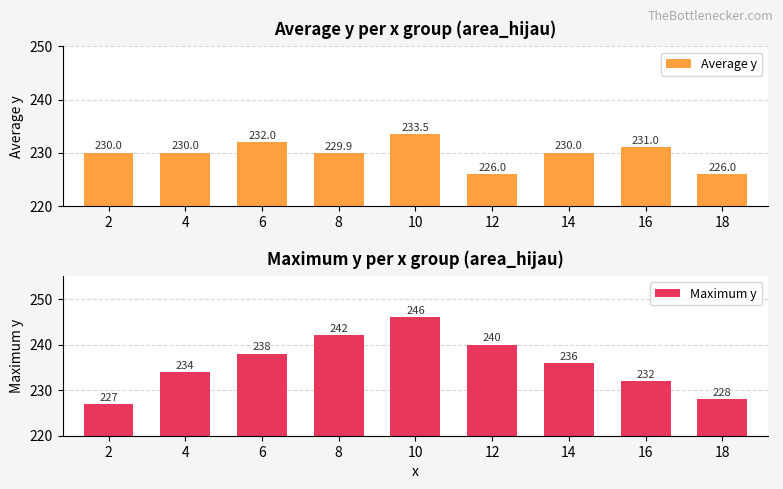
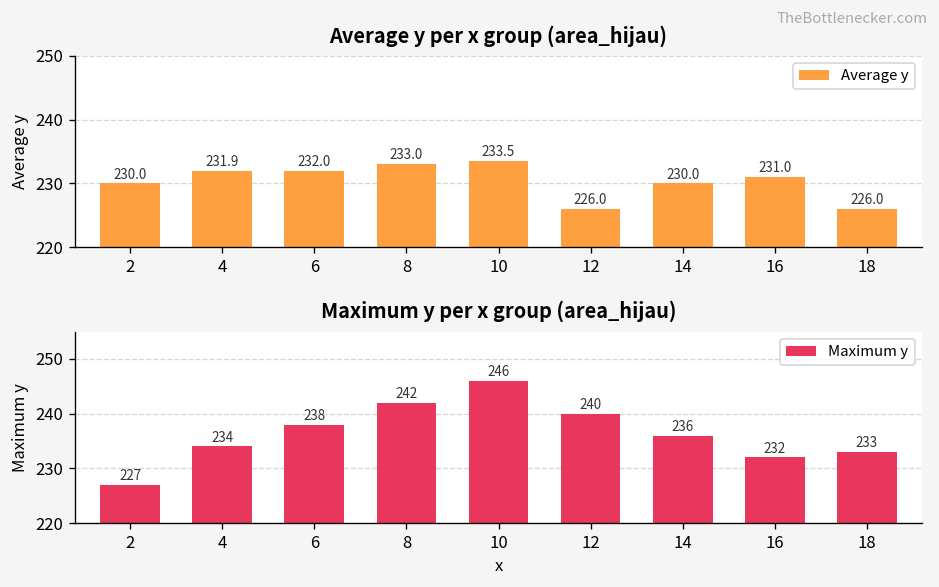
Average y per x group (area_hijau), 4: 230.0 -> 231.9
Average y per x group (area_hijau), 8: 229.9 -> 233.0
Maximum y per x group (area_hijau), 18: 228 -> 233
